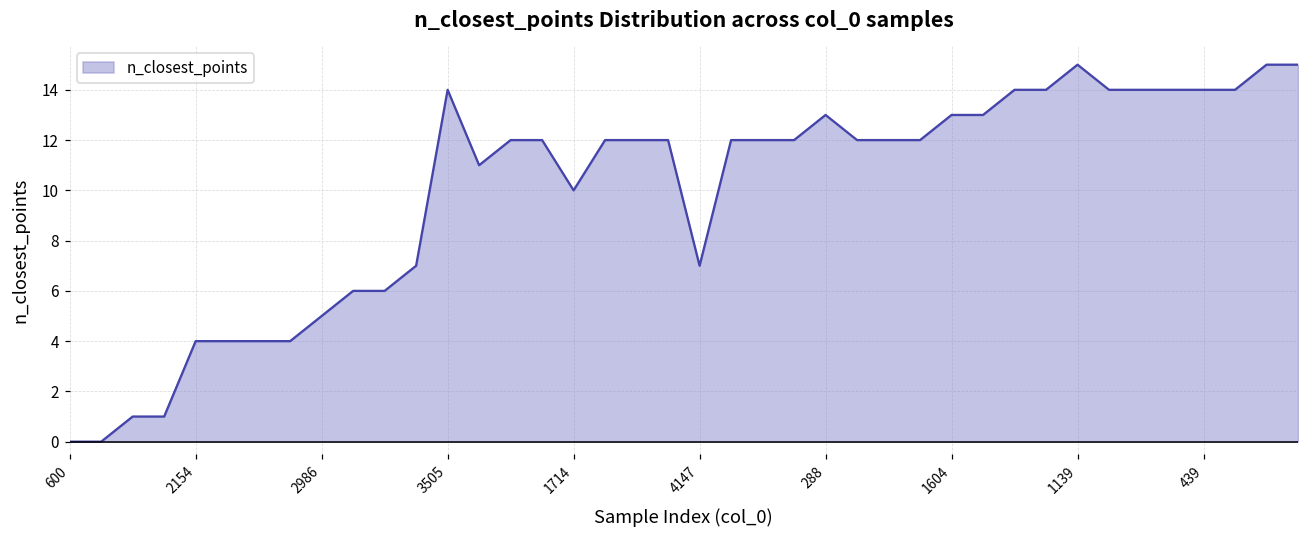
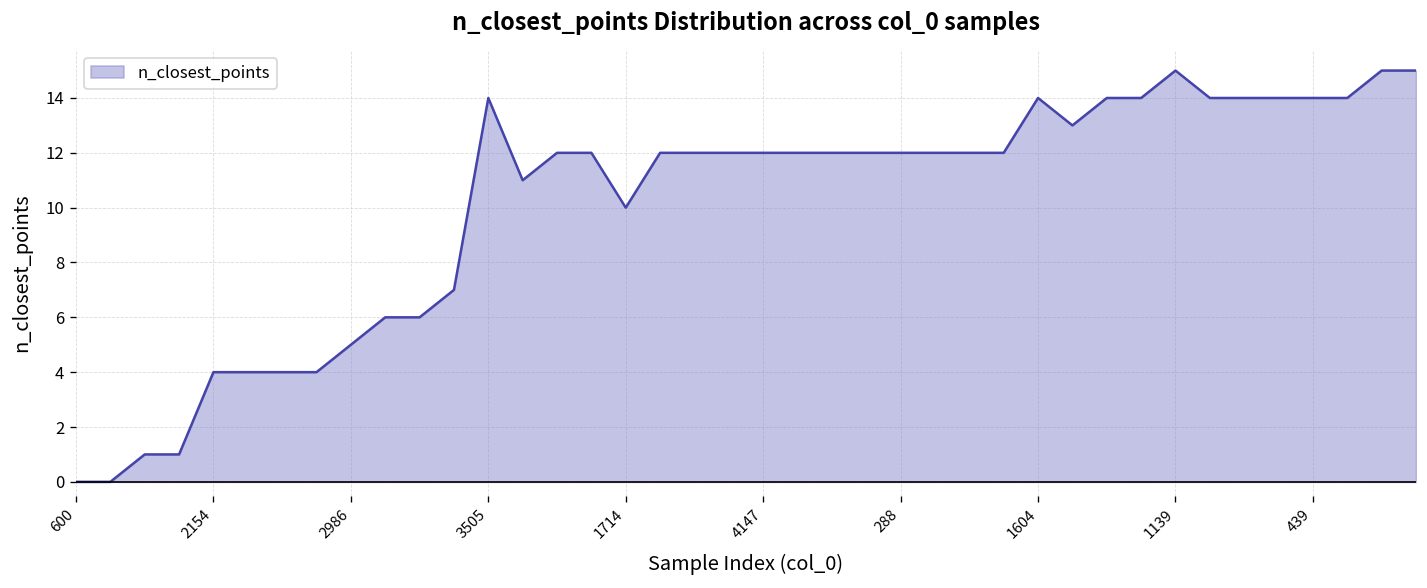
4147: 7 -> 12
288: 13 -> 12
1604: 13 -> 14
